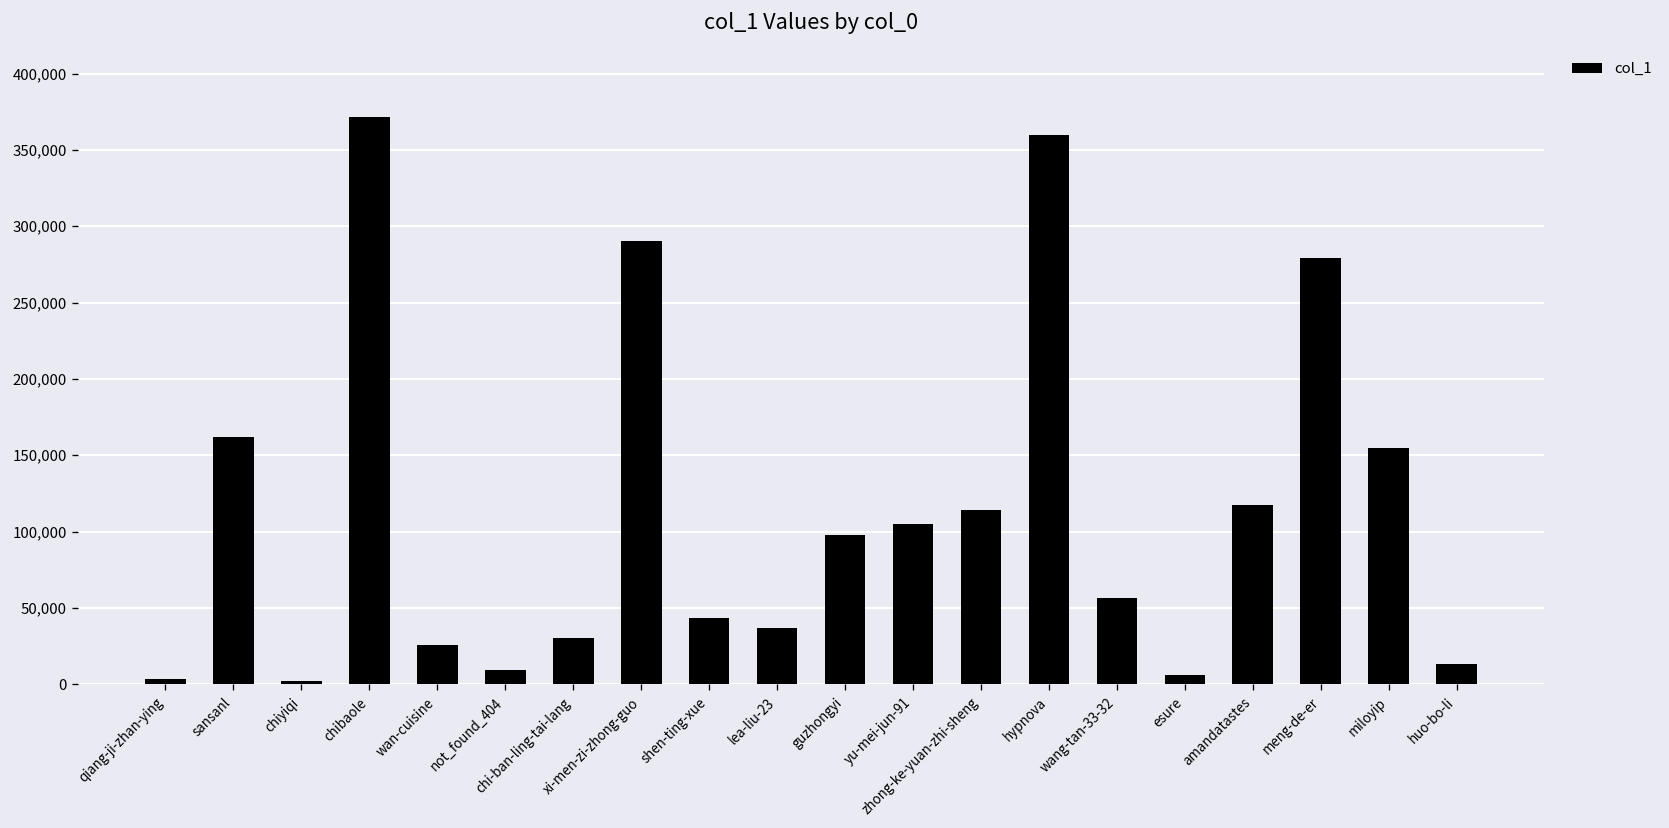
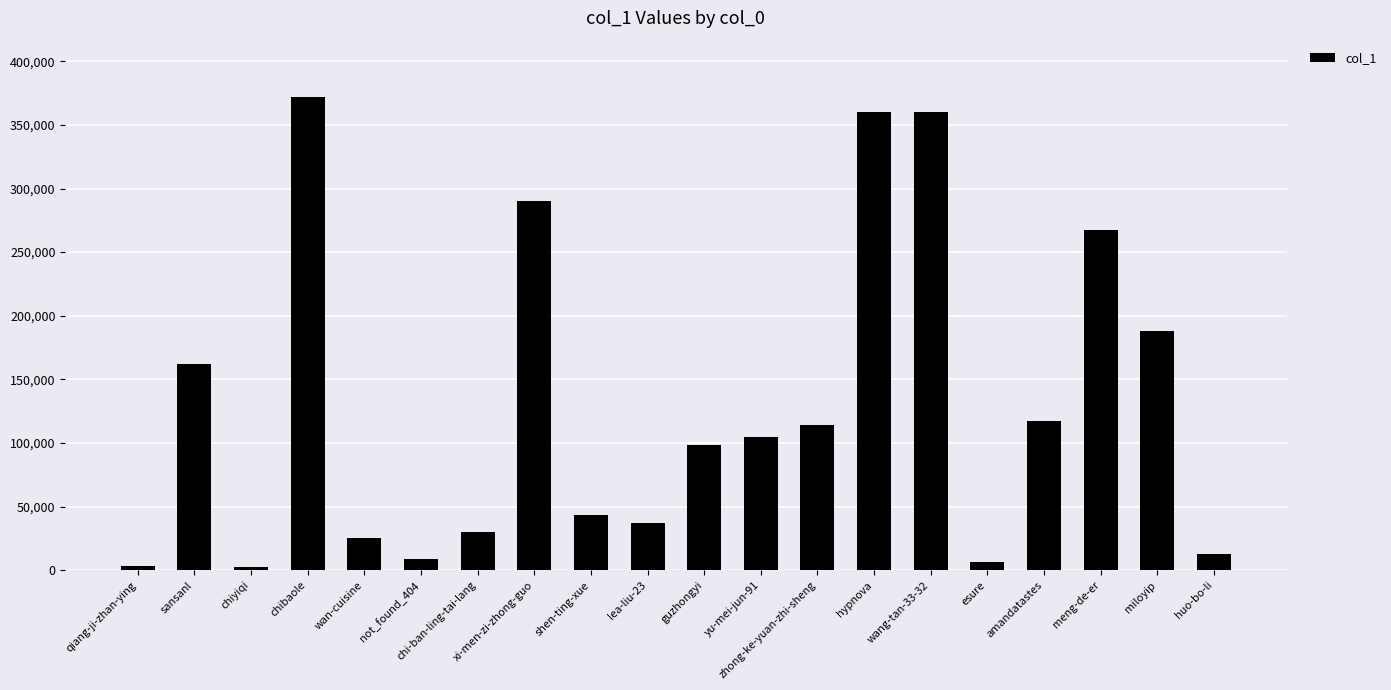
wang-tan-33-32: 57,000 -> 361,000
meng-de-er: 279,000 -> 268,000
miloyip: 155,000 -> 188,000
